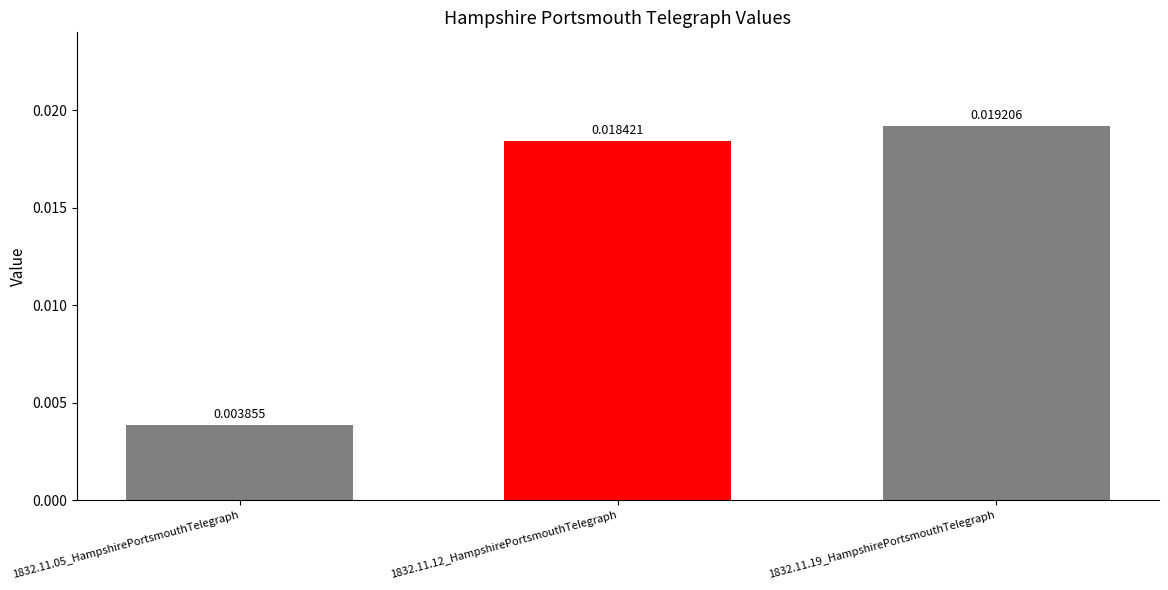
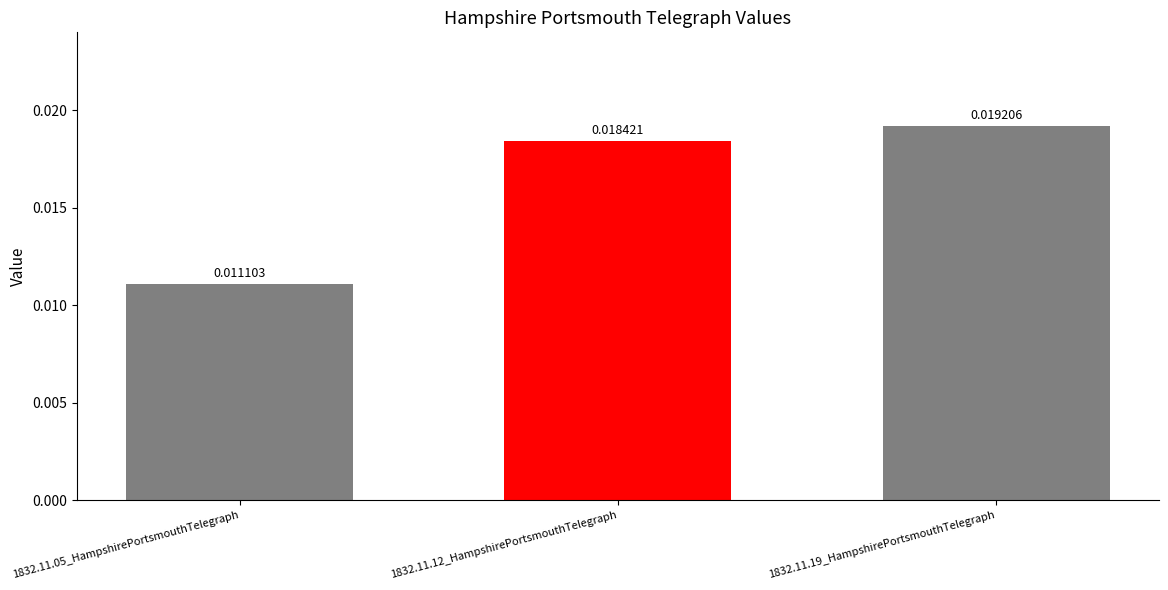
1832.11.05_HampshirePortsmouthTelegraph: 0.003855 -> 0.011103
